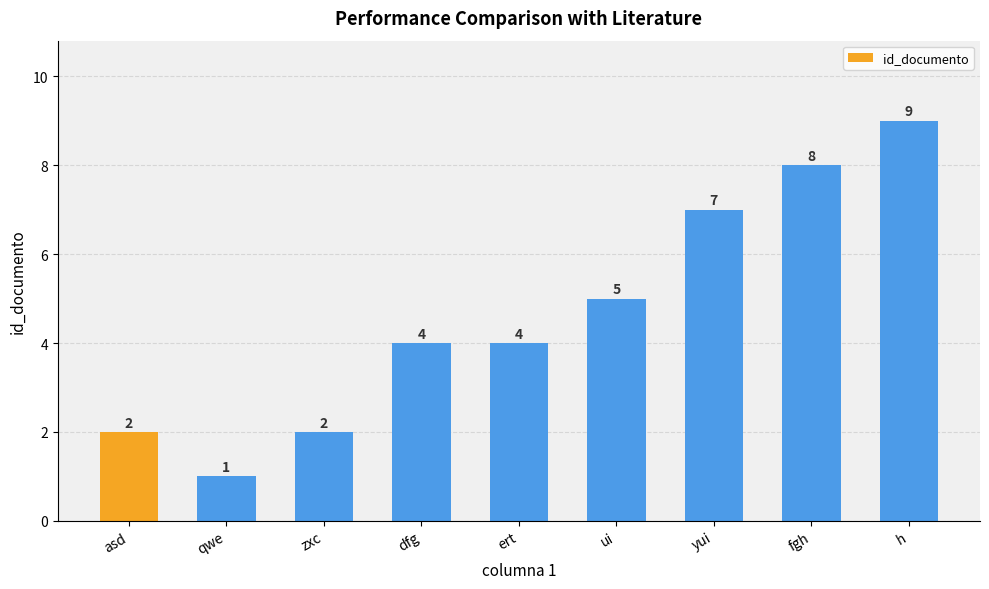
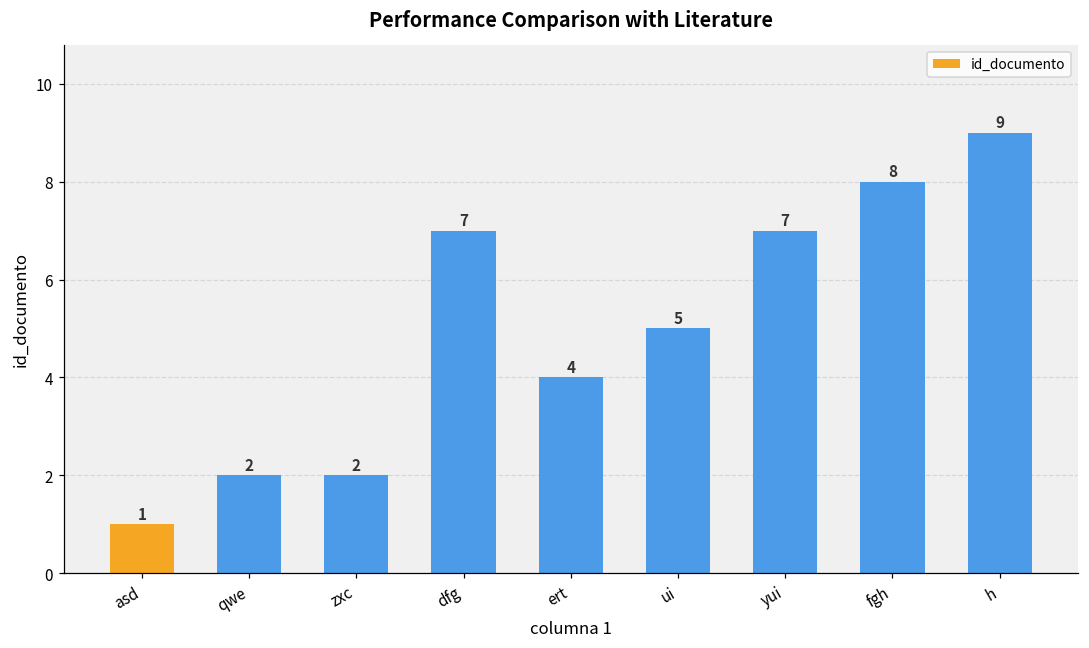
asd: 2 -> 1
qwe: 1 -> 2
dfg: 4 -> 7
